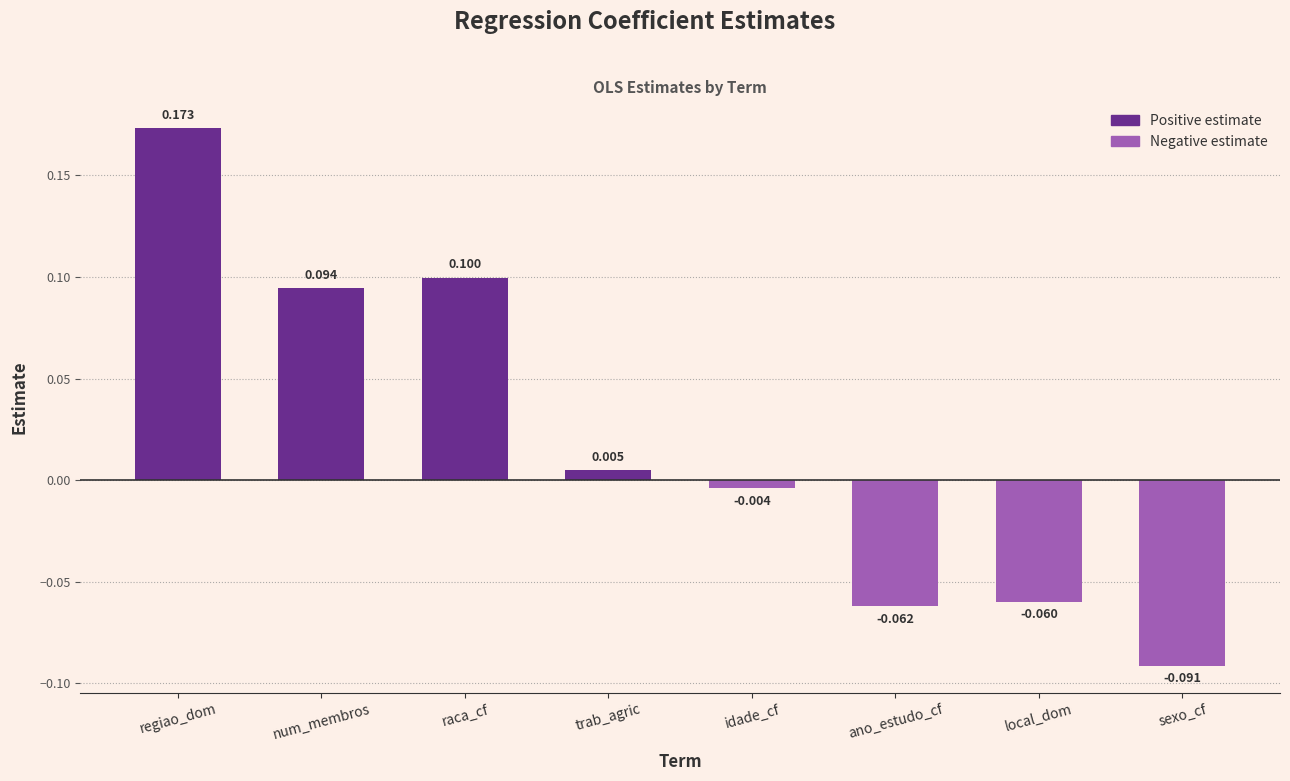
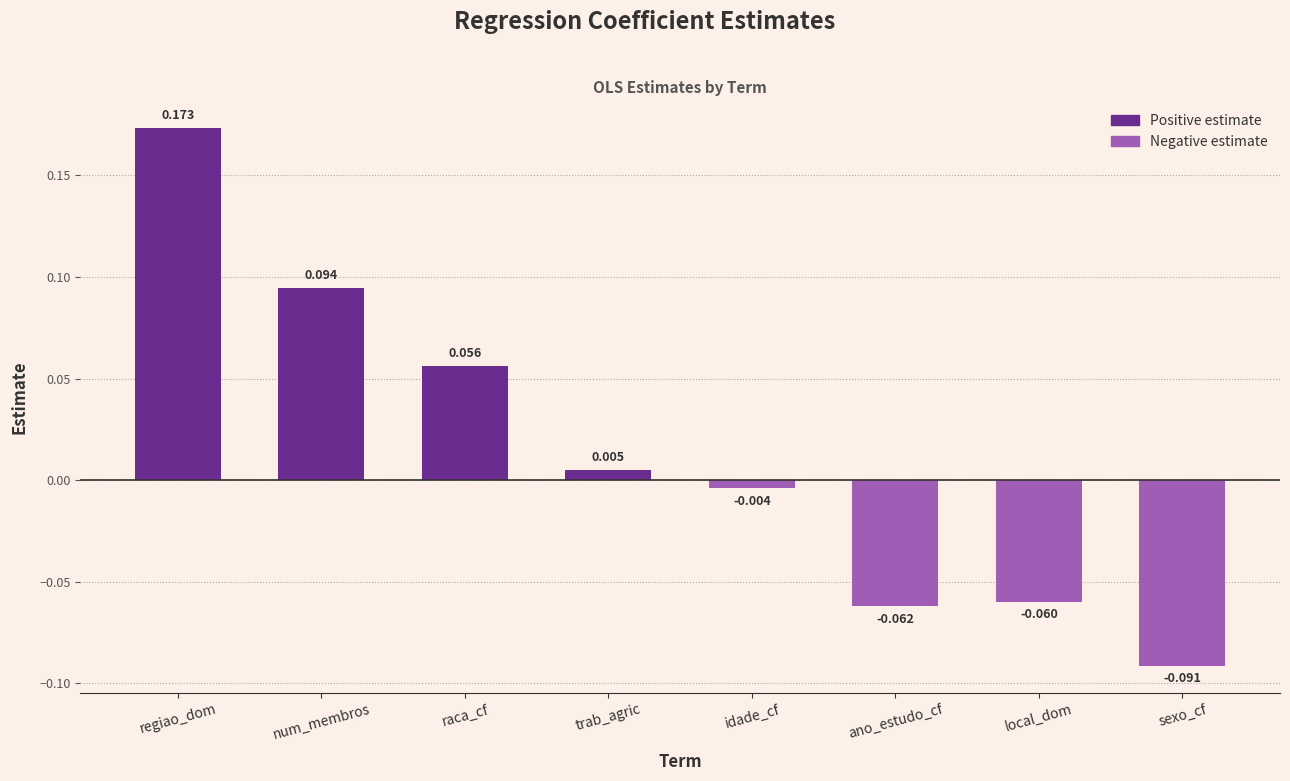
raca_cf: 0.100 -> 0.056
